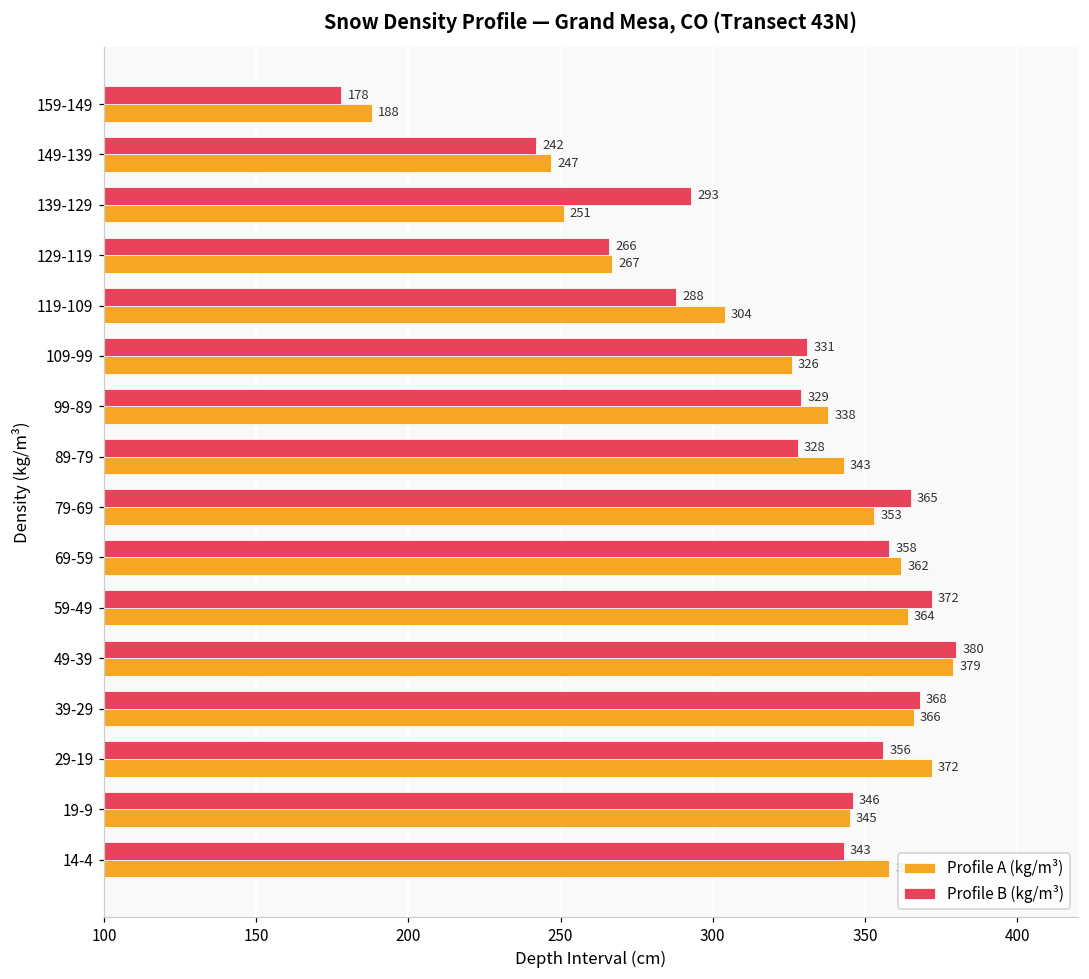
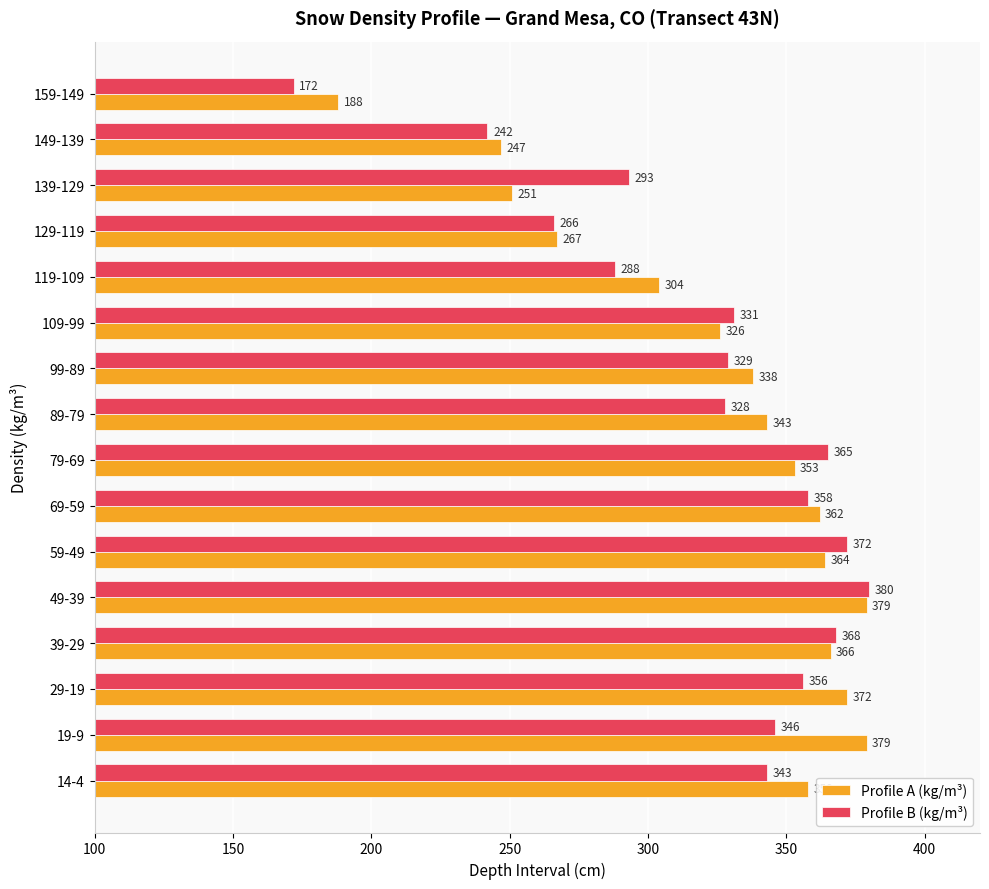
Profile B (kg/m³), 159-149: 178 -> 172
Profile A (kg/m³), 19-9: 345 -> 379
